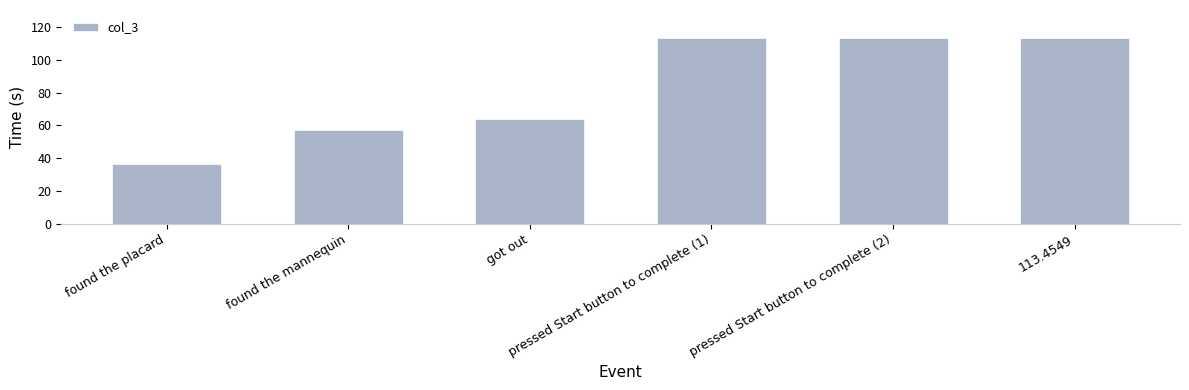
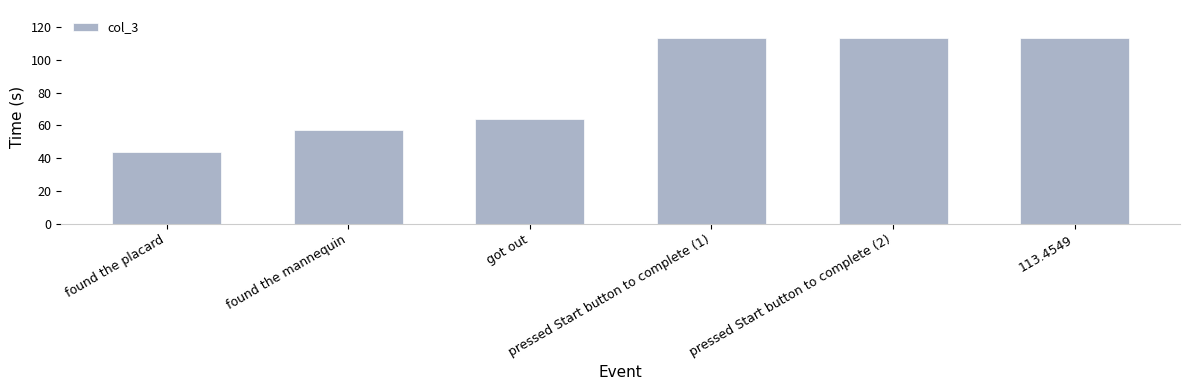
found the placard: 37 -> 44
